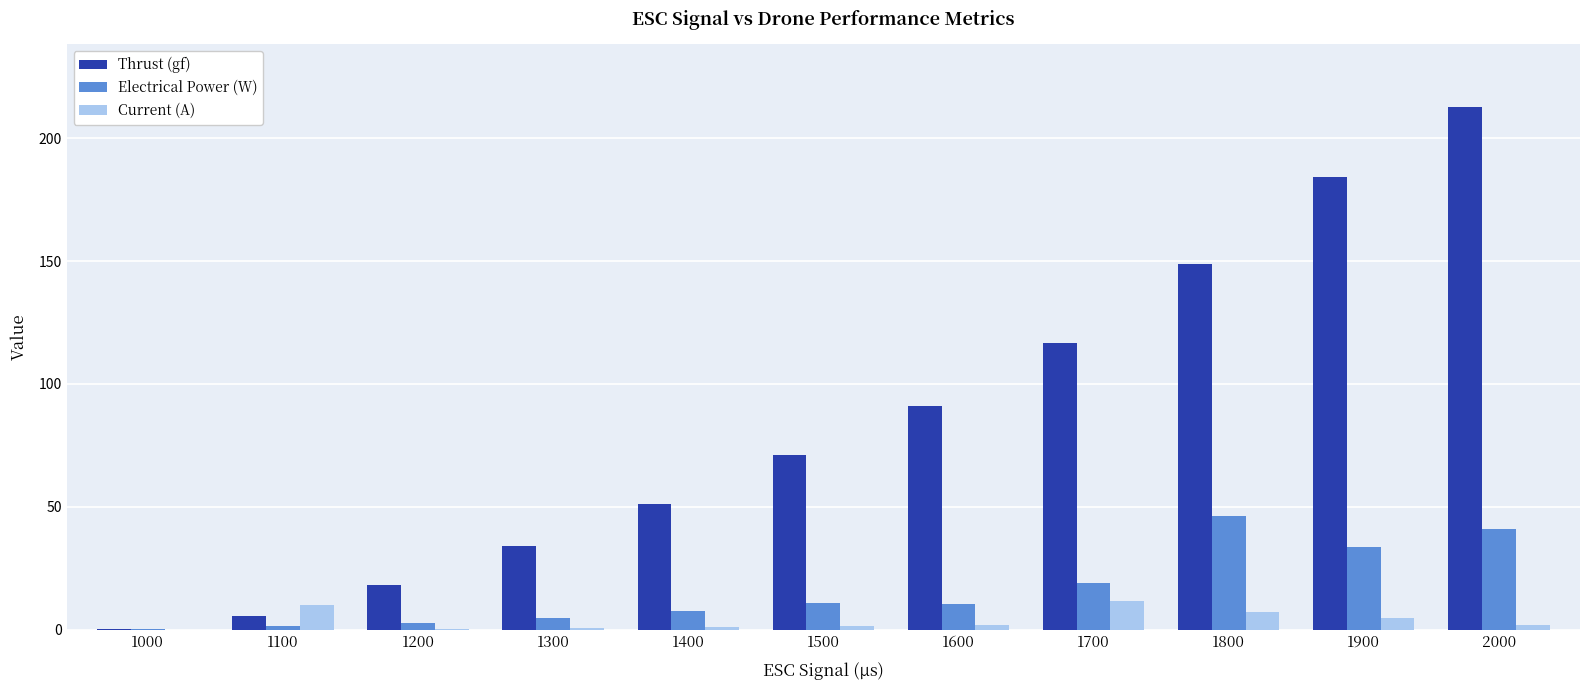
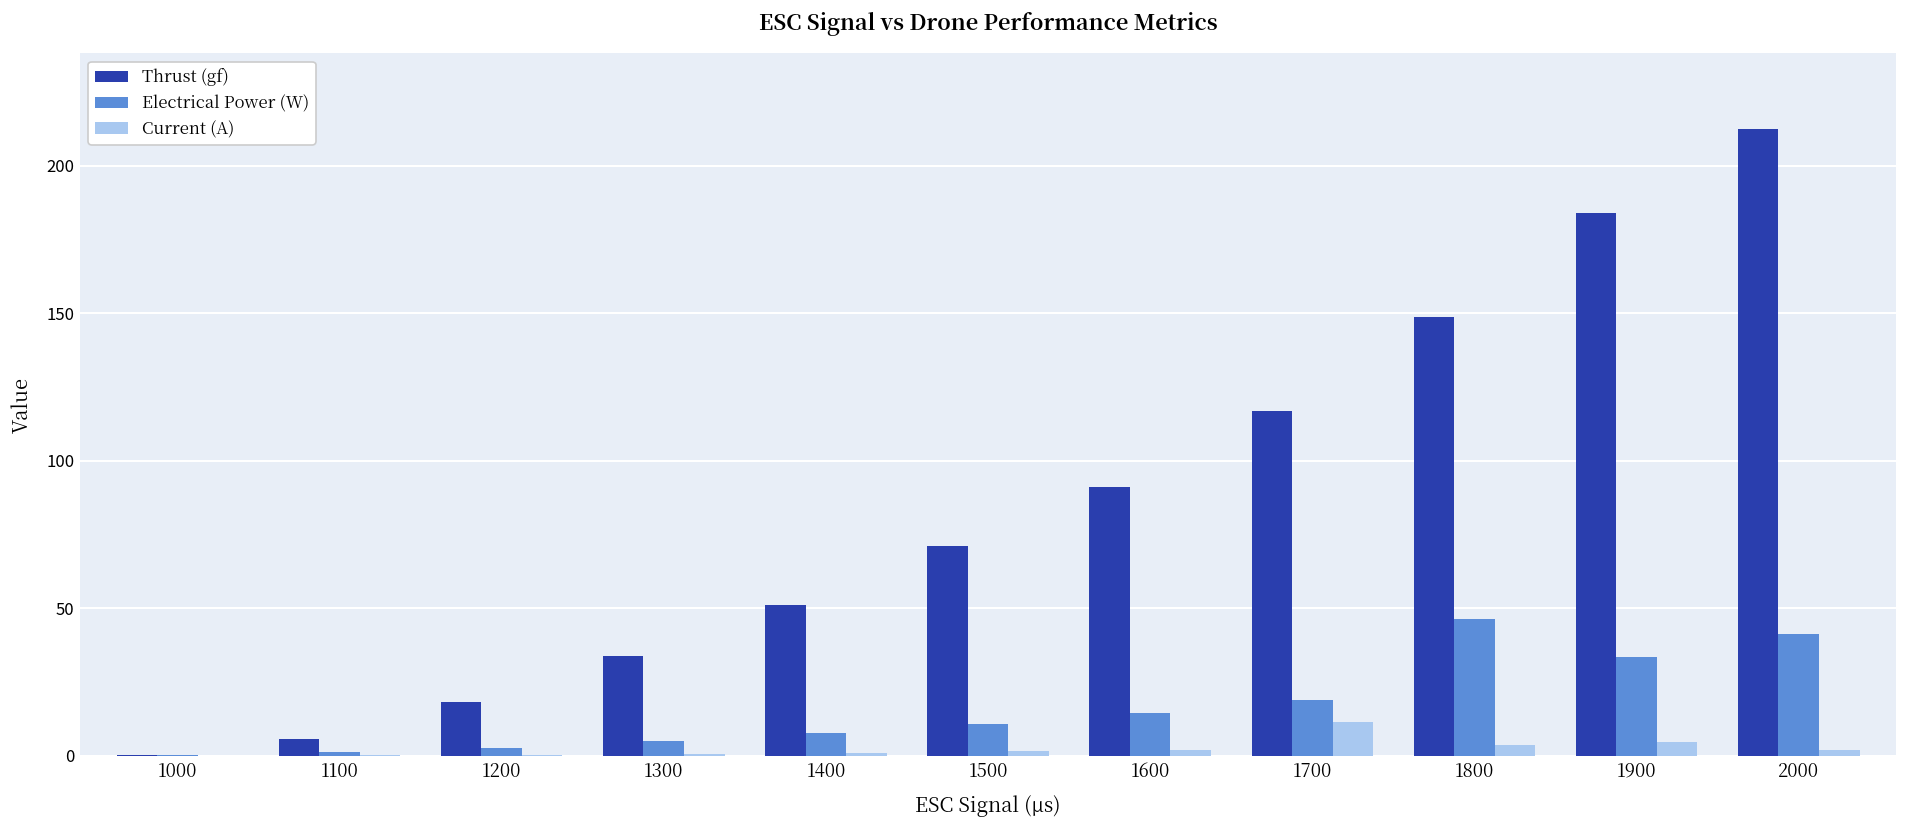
Current (A), 1100: 10 -> 0
Electrical Power (W), 1600: 10 -> 14
Current (A), 1800: 7 -> 4
